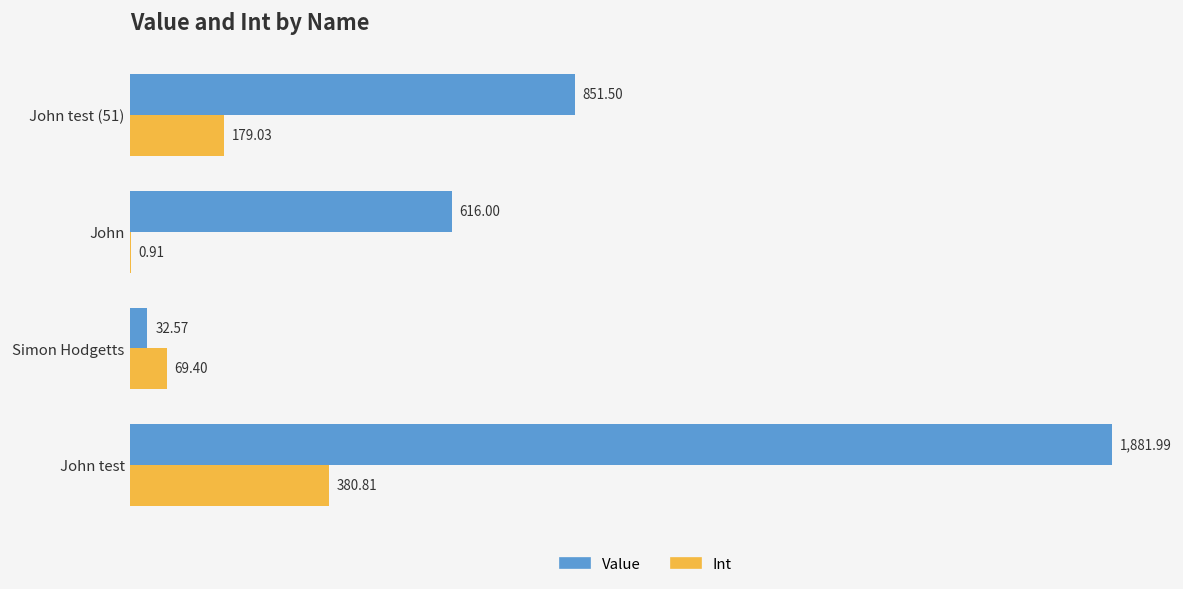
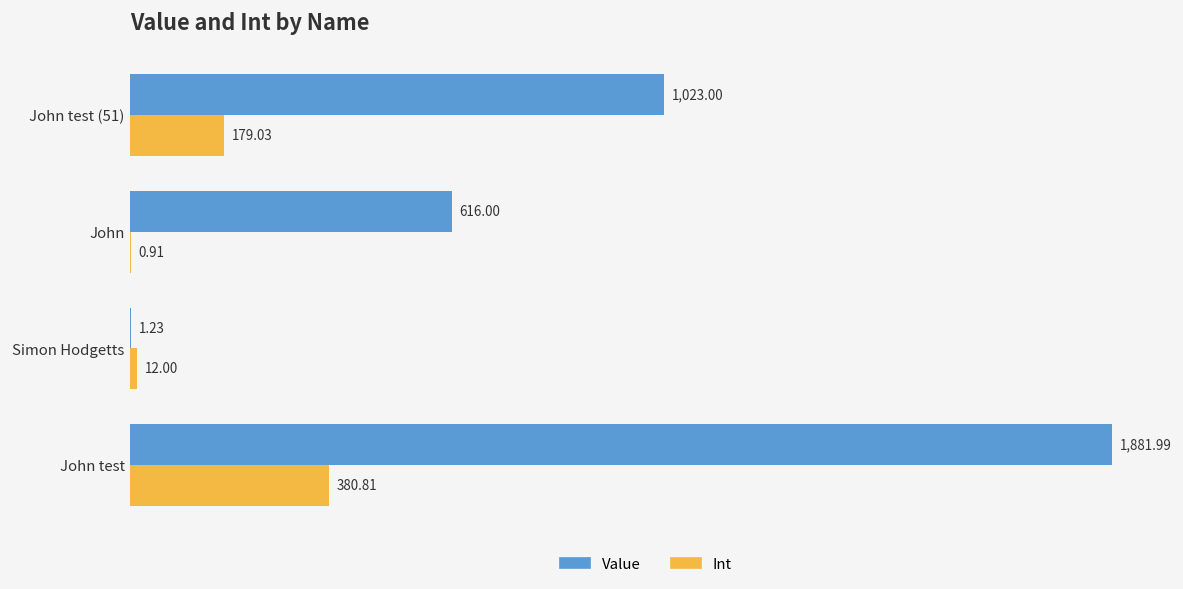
Value, John test (51): 851.50 -> 1,023.00
Value, Simon Hodgetts: 32.57 -> 1.23
Int, Simon Hodgetts: 69.40 -> 12.00
